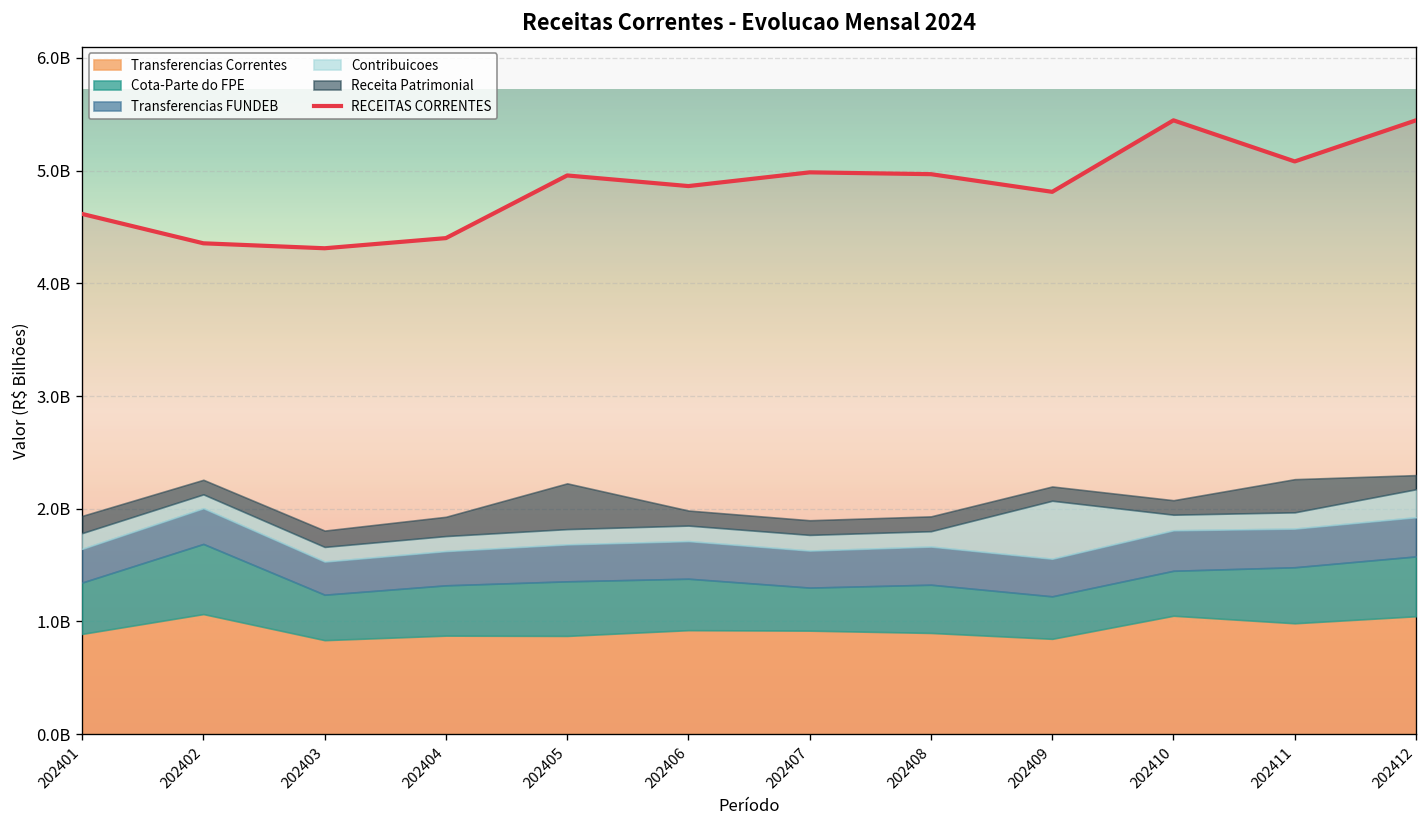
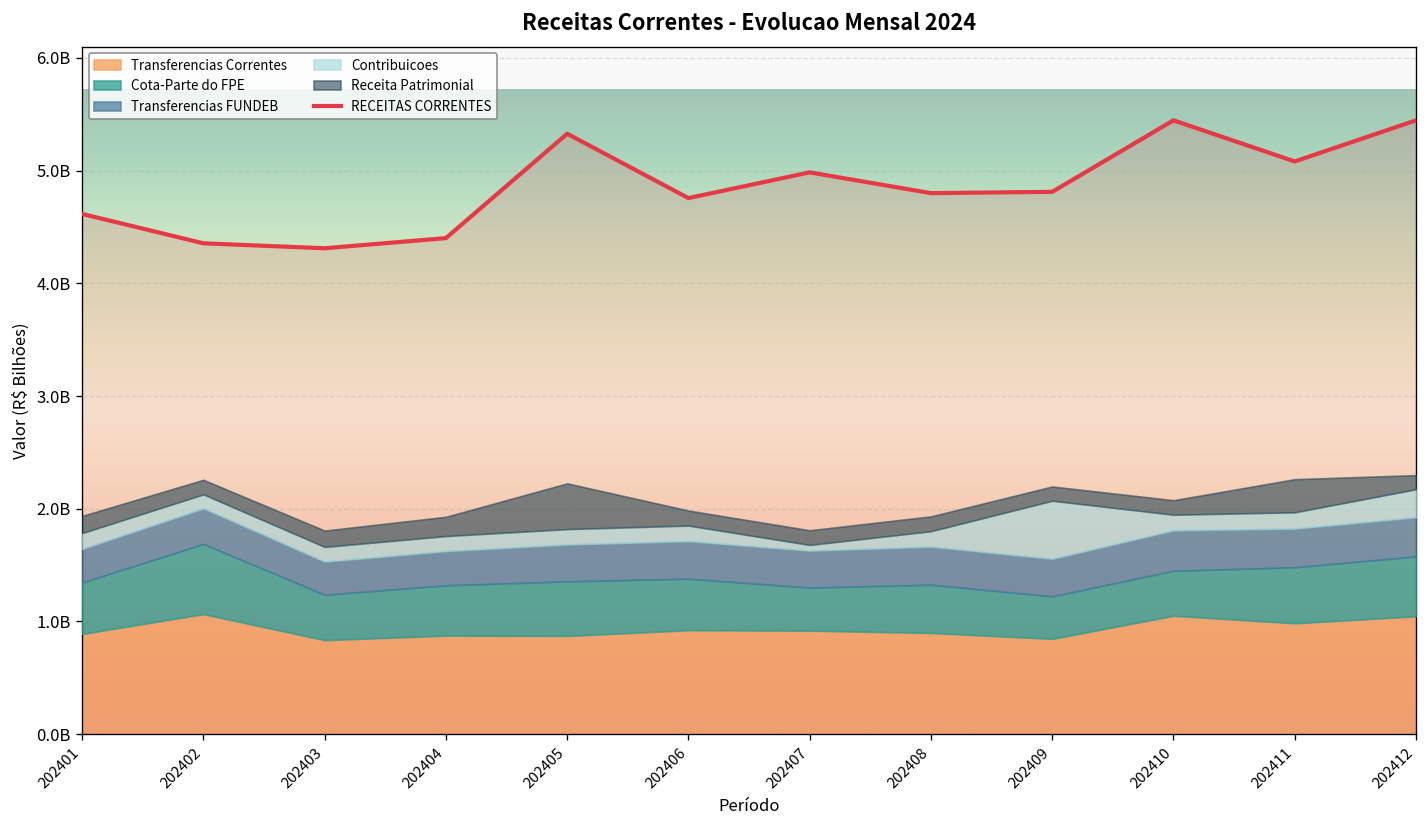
RECEITAS CORRENTES, 202405: 5000000000 -> 5300000000
RECEITAS CORRENTES, 202406: 4900000000 -> 4800000000
Contribuicoes, 202407: 100000000 -> 0
RECEITAS CORRENTES, 202408: 5000000000 -> 4800000000
